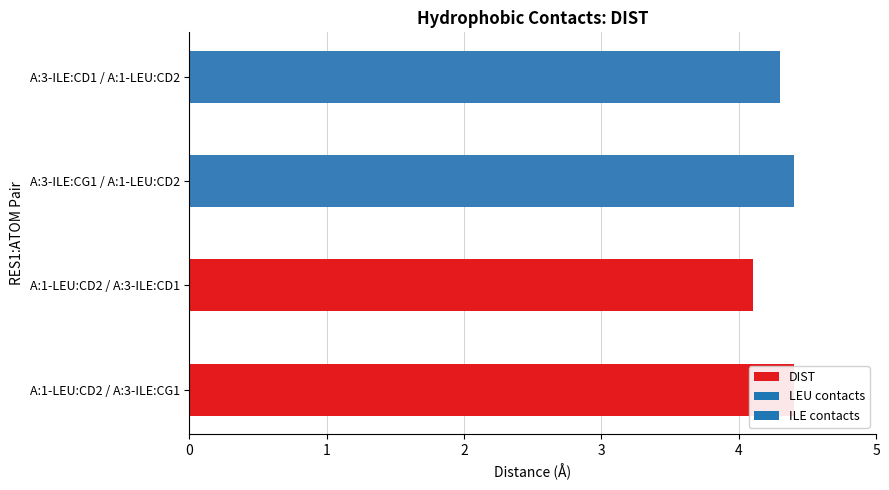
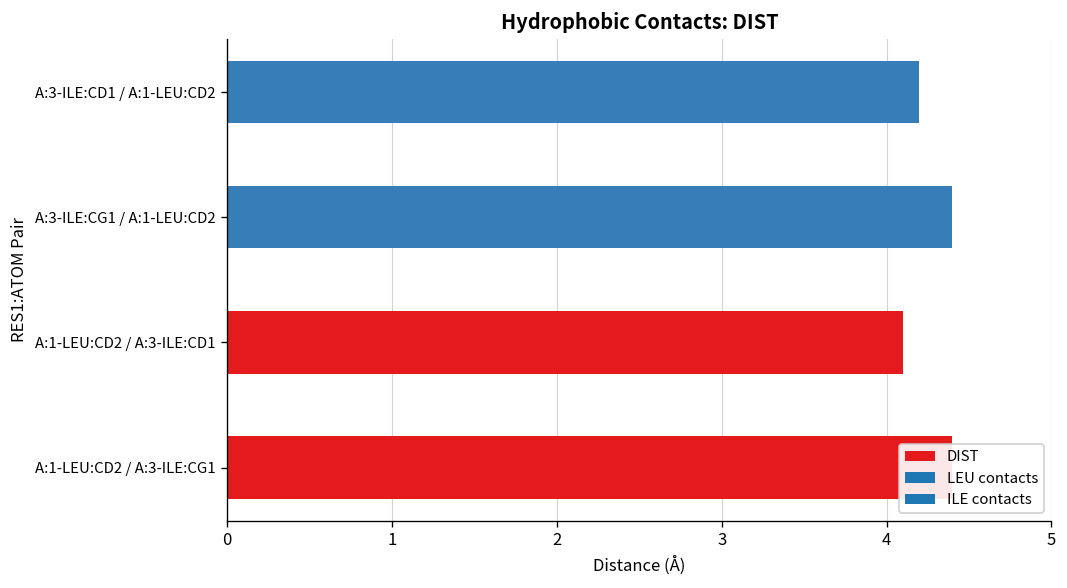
A:3-ILE:CD1 / A:1-LEU:CD2: 4.3 -> 4.2
